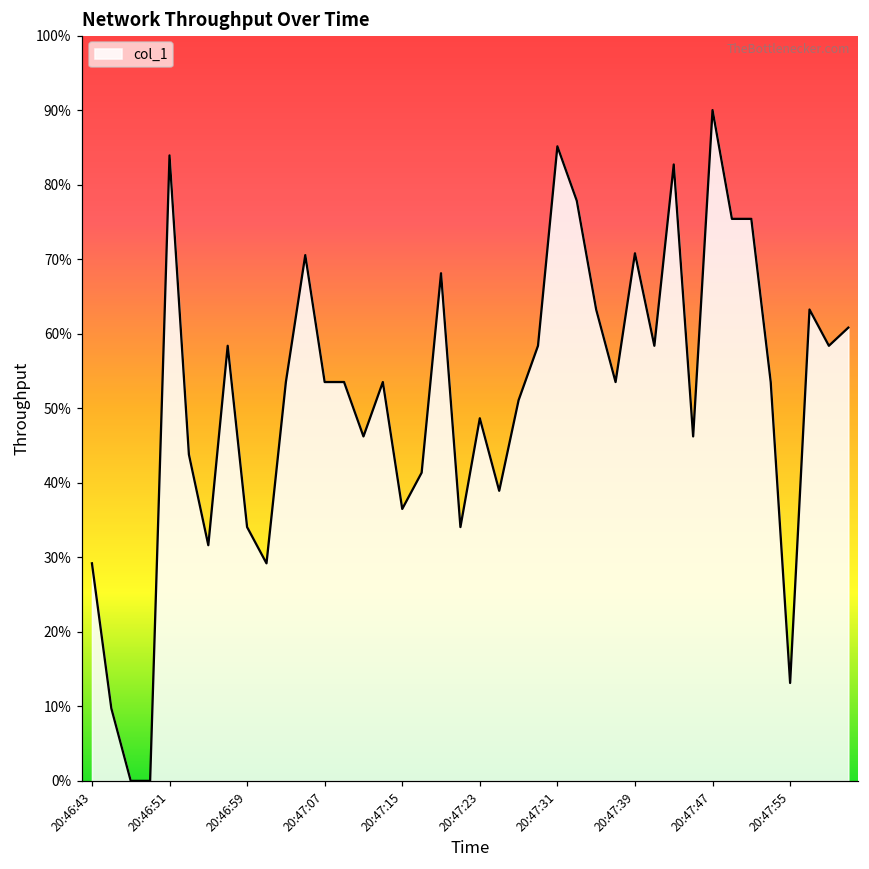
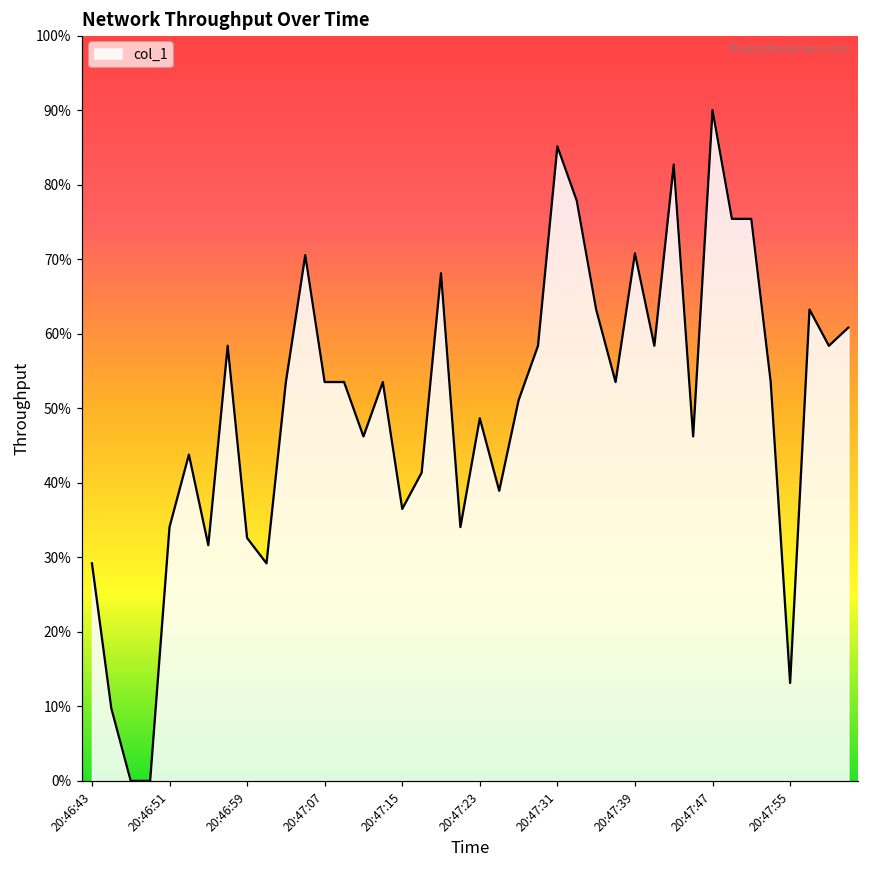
20:46:51: 84% -> 34%
20:46:59: 34% -> 33%
